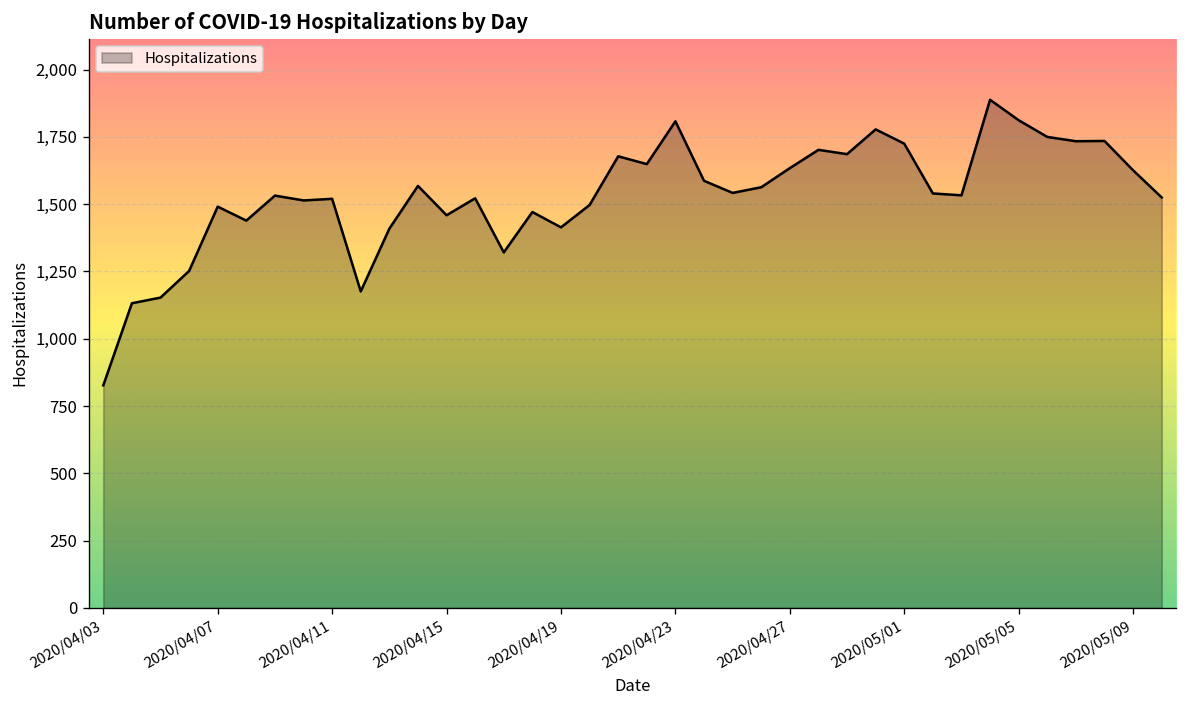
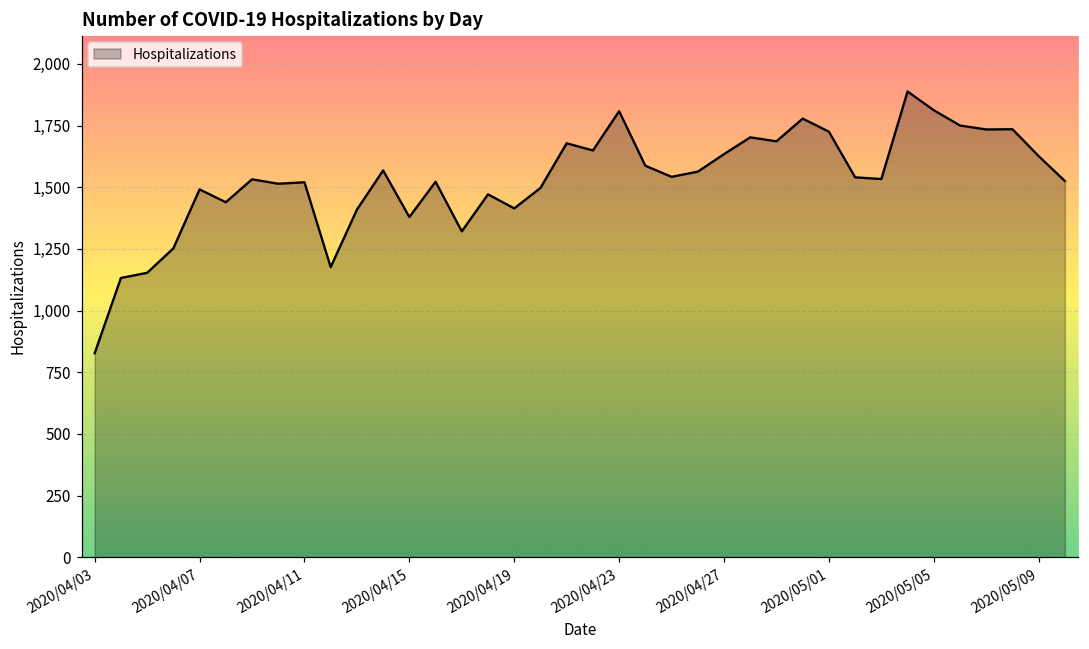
2020/04/15: 1,460 -> 1,380
